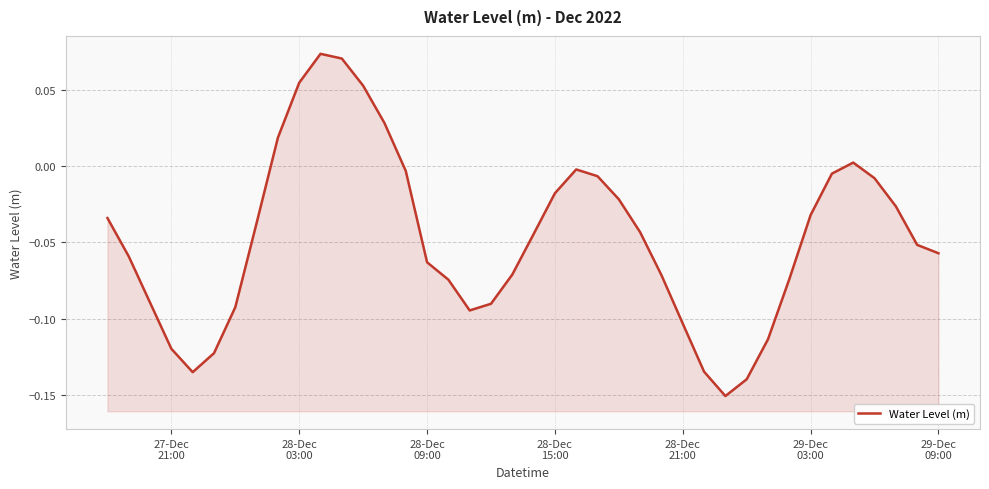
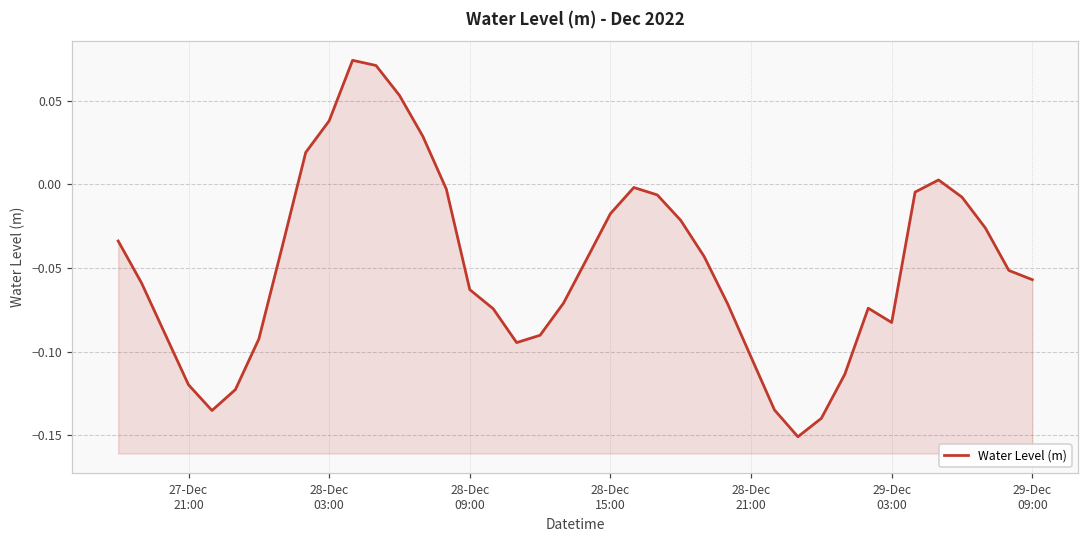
28-Dec 03:00: 0.055 -> 0.038
29-Dec 03:00: -0.032 -> -0.083
